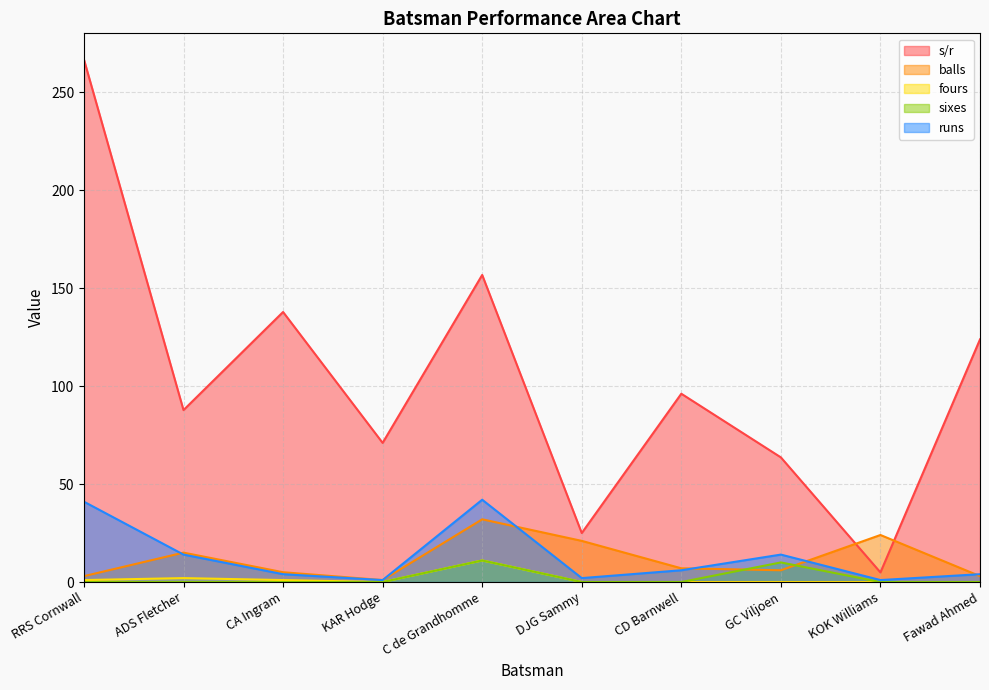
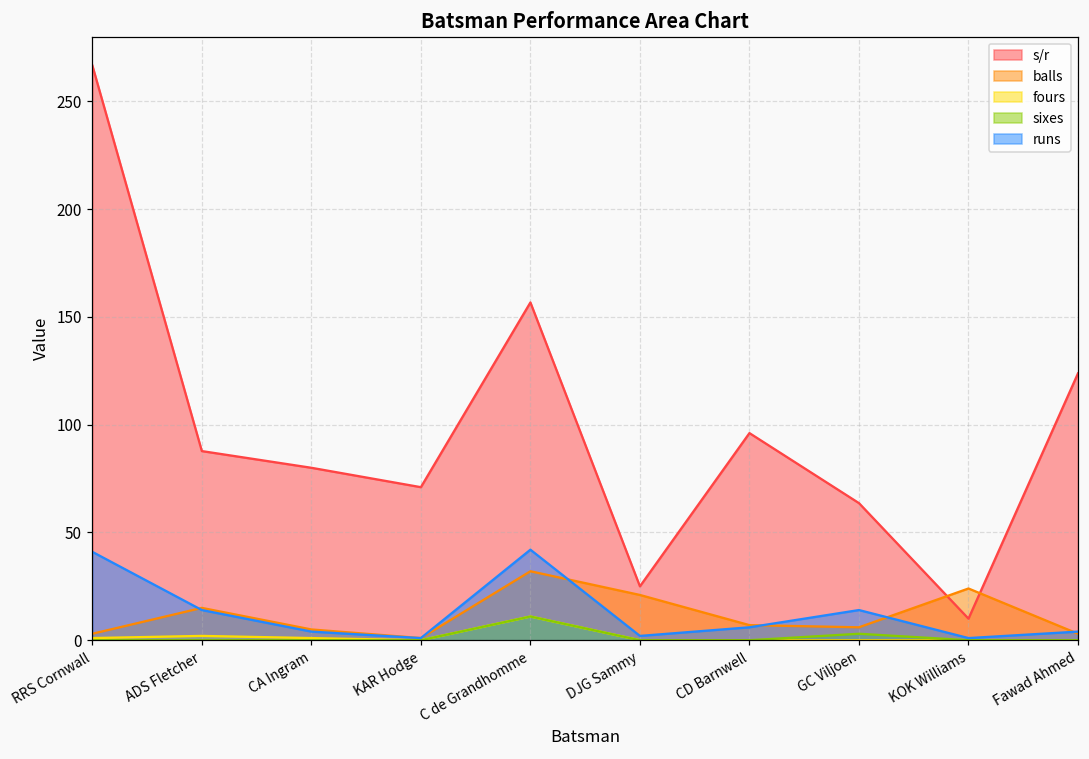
s/r, CA Ingram: 138 -> 80
sixes, GC Viljoen: 10 -> 3
s/r, KOK Williams: 5 -> 10
